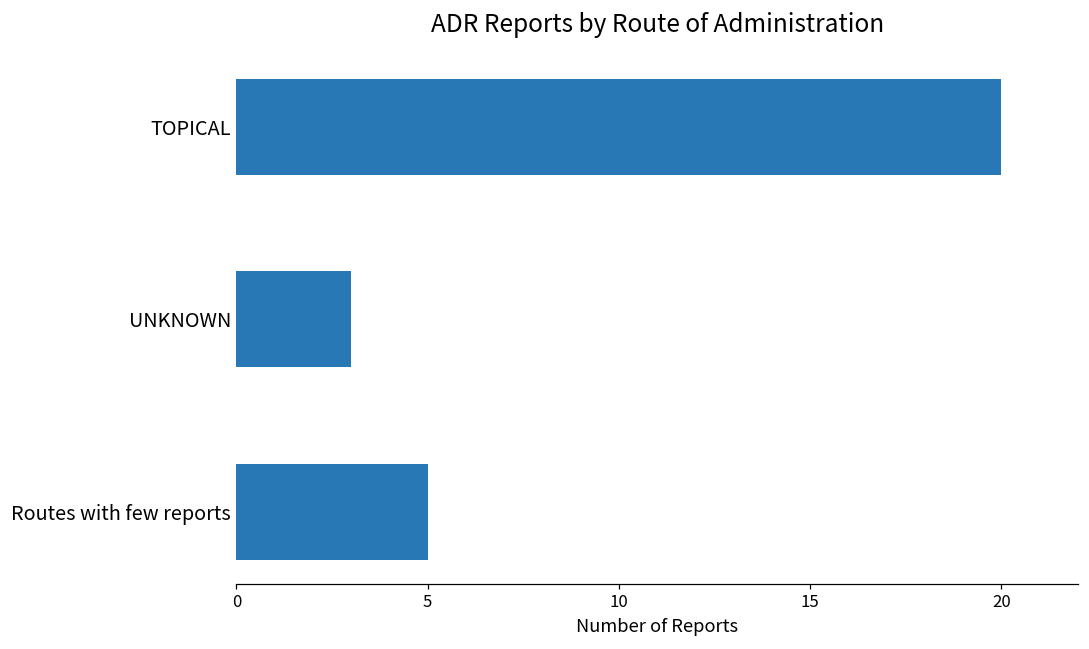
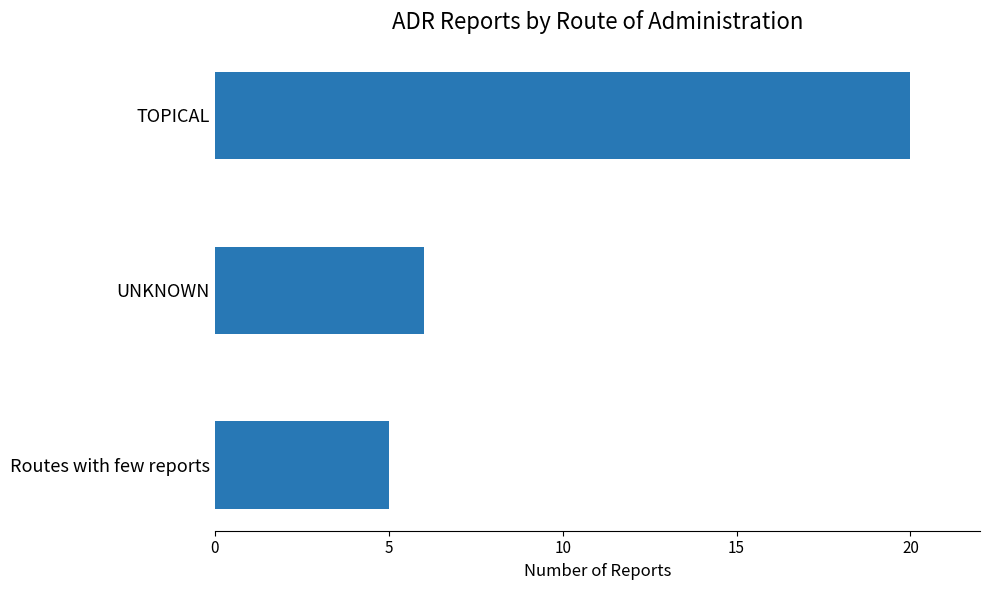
UNKNOWN: 3 -> 6
